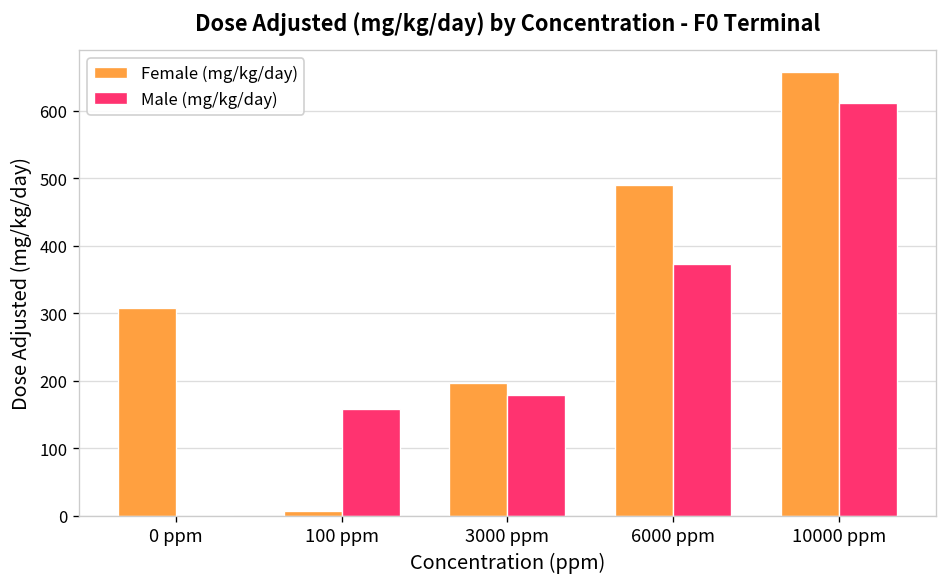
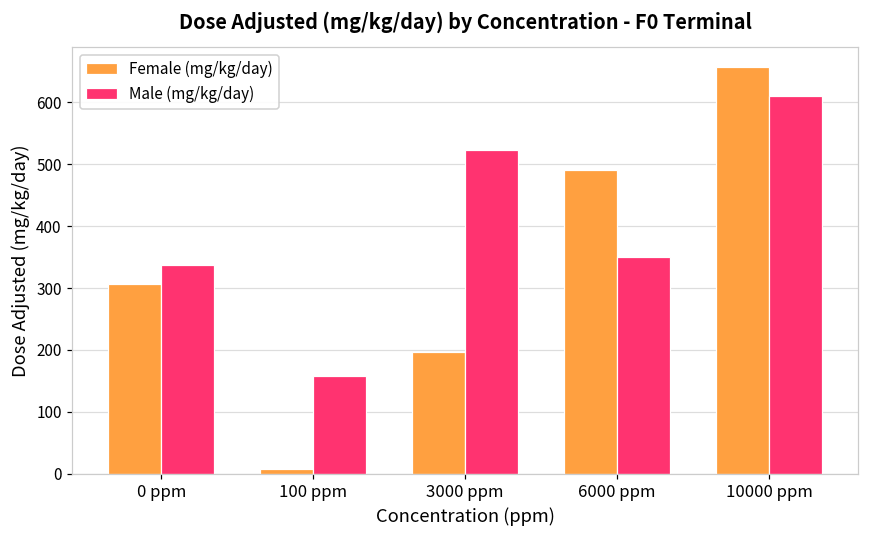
Male (mg/kg/day), 0 ppm: 0 -> 340
Male (mg/kg/day), 3000 ppm: 180 -> 520
Male (mg/kg/day), 6000 ppm: 370 -> 350
